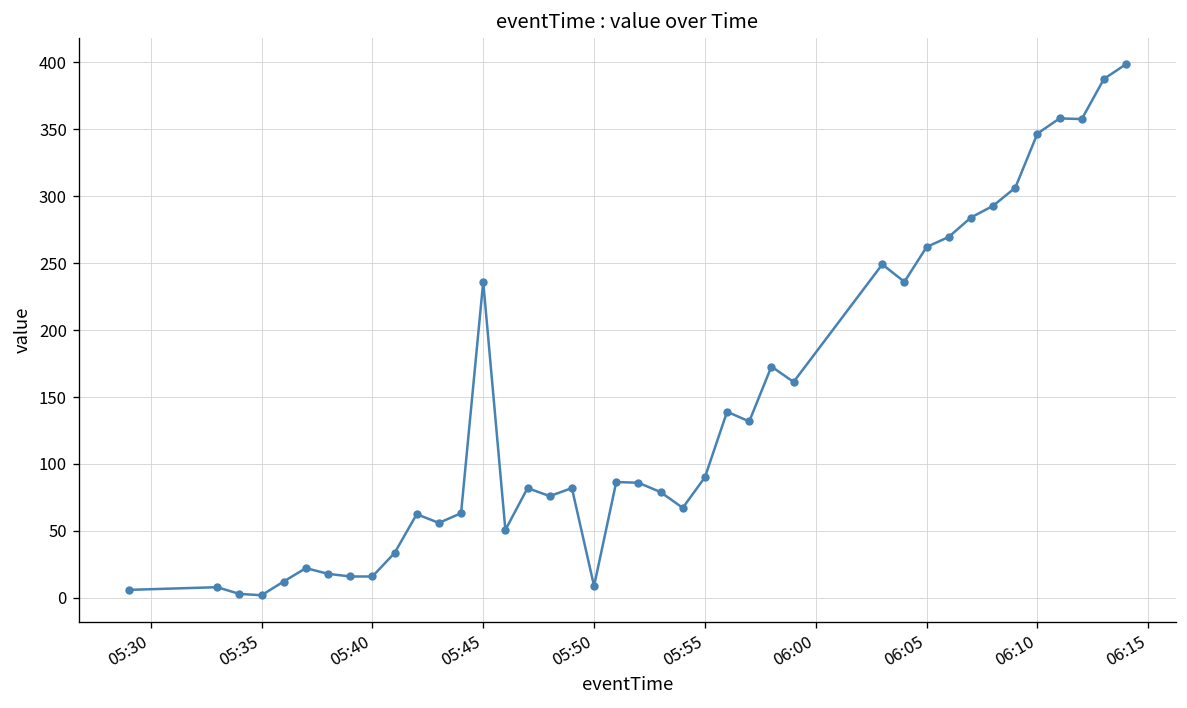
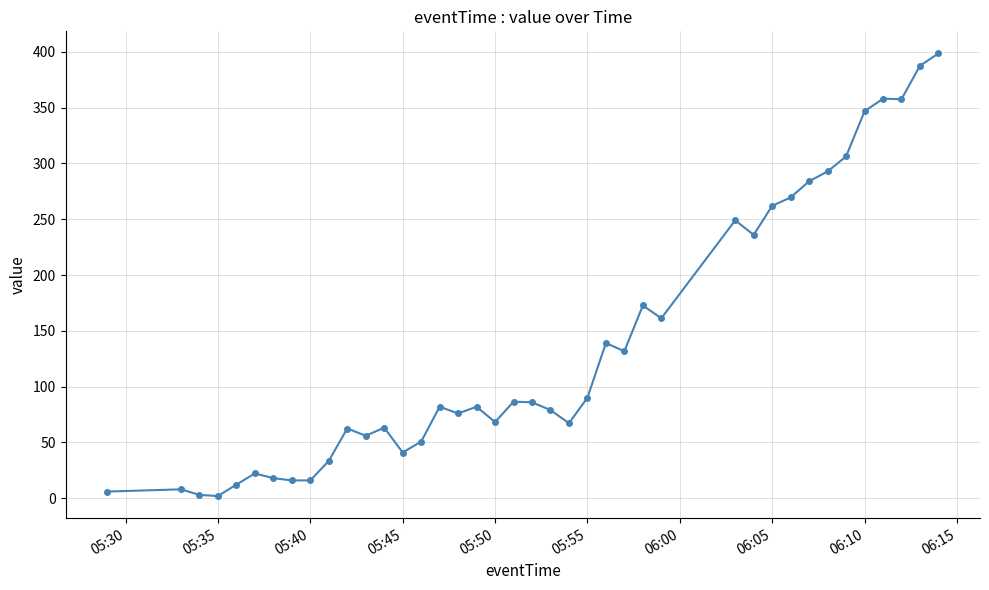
05:45: 236 -> 41
05:50: 9 -> 68
